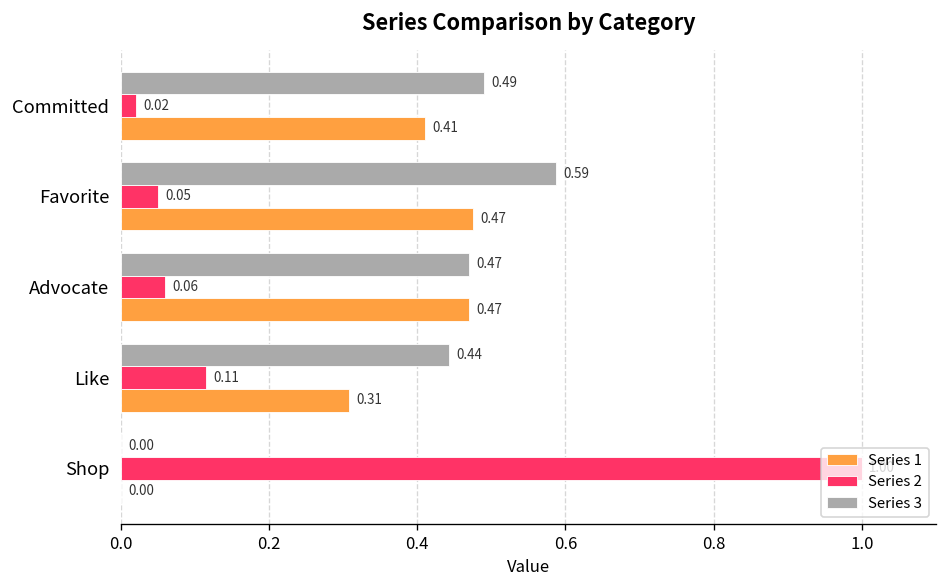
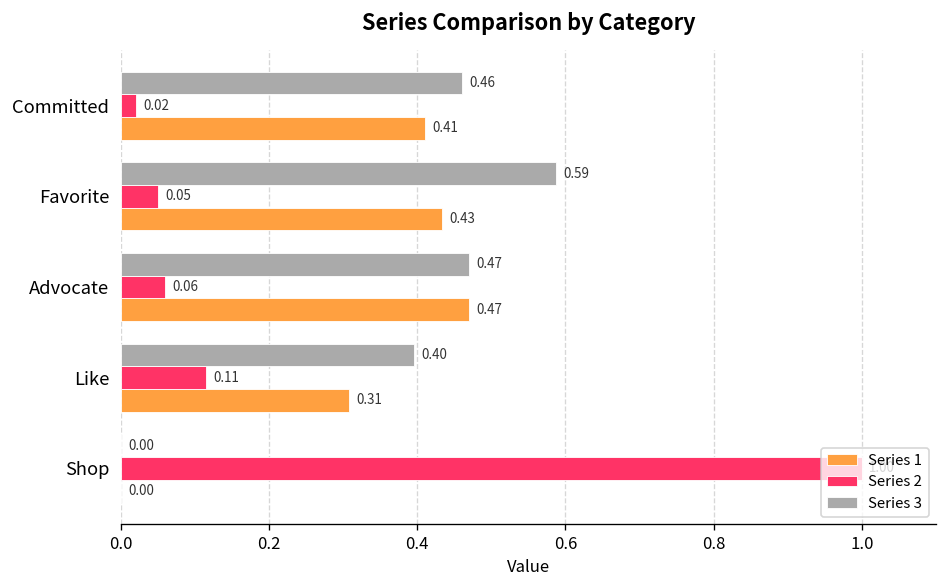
Series 3, Committed: 0.49 -> 0.46
Series 1, Favorite: 0.47 -> 0.43
Series 3, Like: 0.44 -> 0.40
